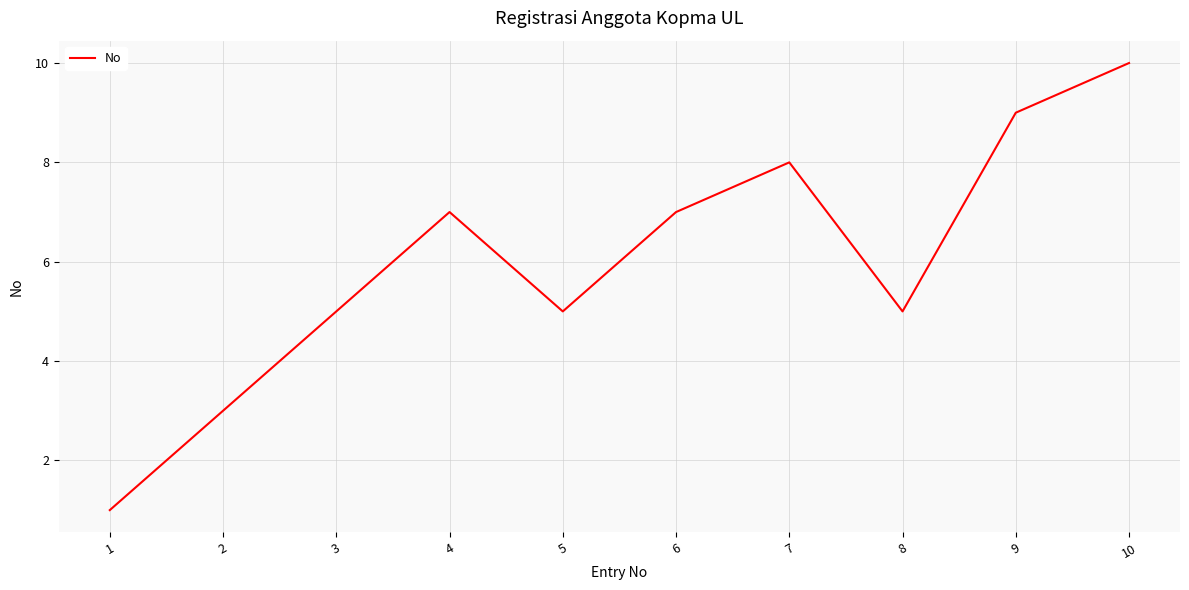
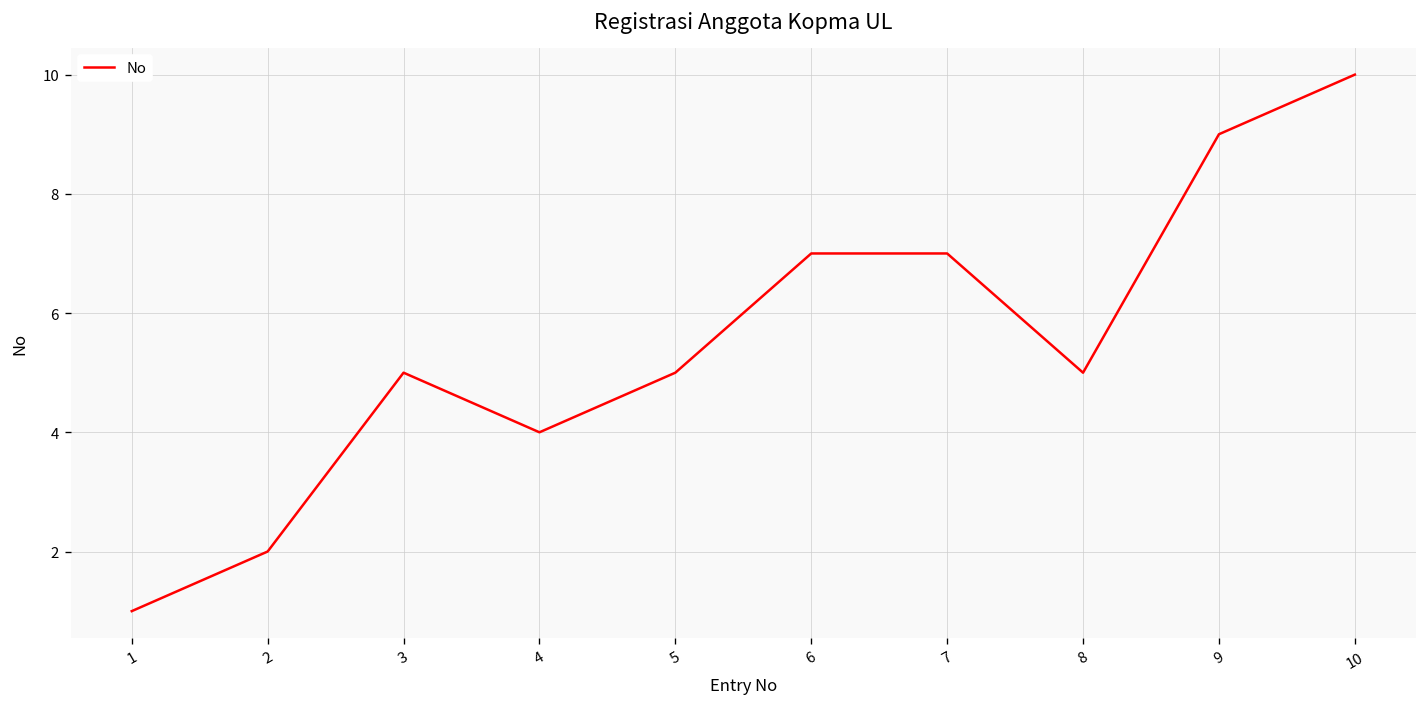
2: 3 -> 2
4: 7 -> 4
7: 8 -> 7
